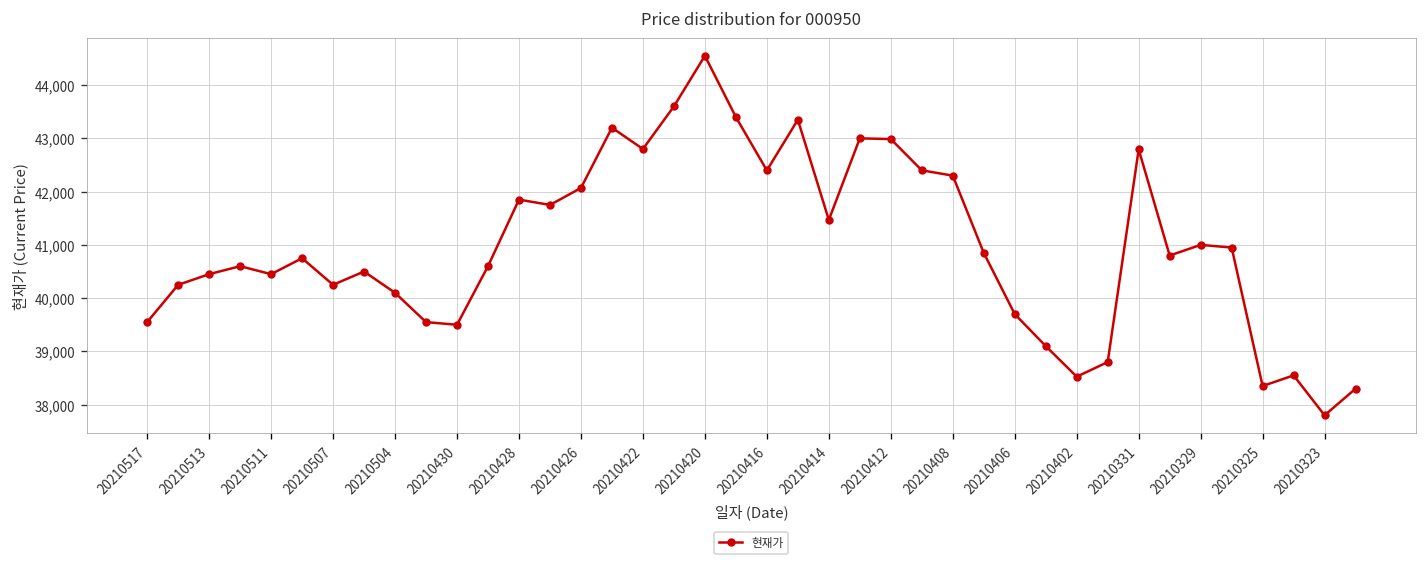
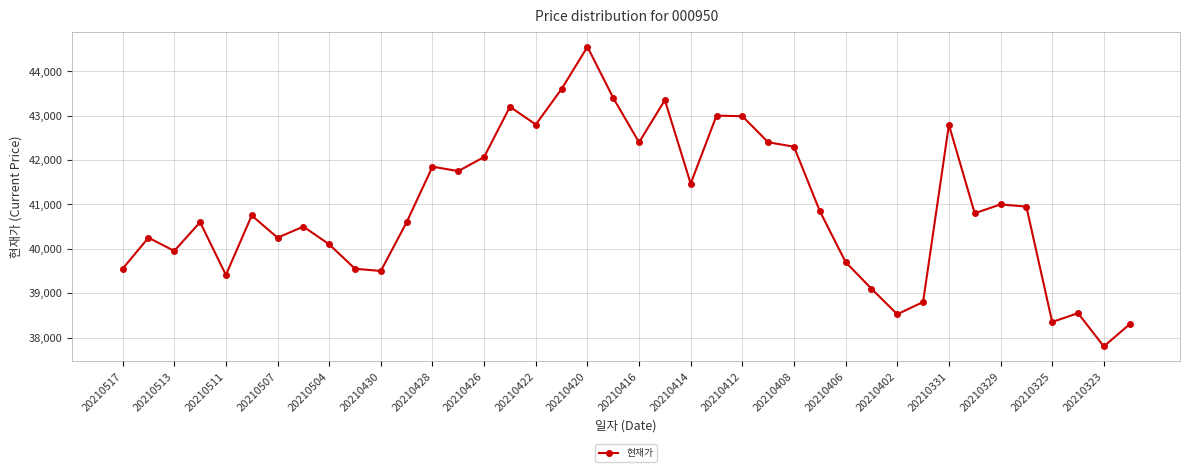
20210513: 40,500 -> 40,000
20210511: 40,500 -> 39,400
